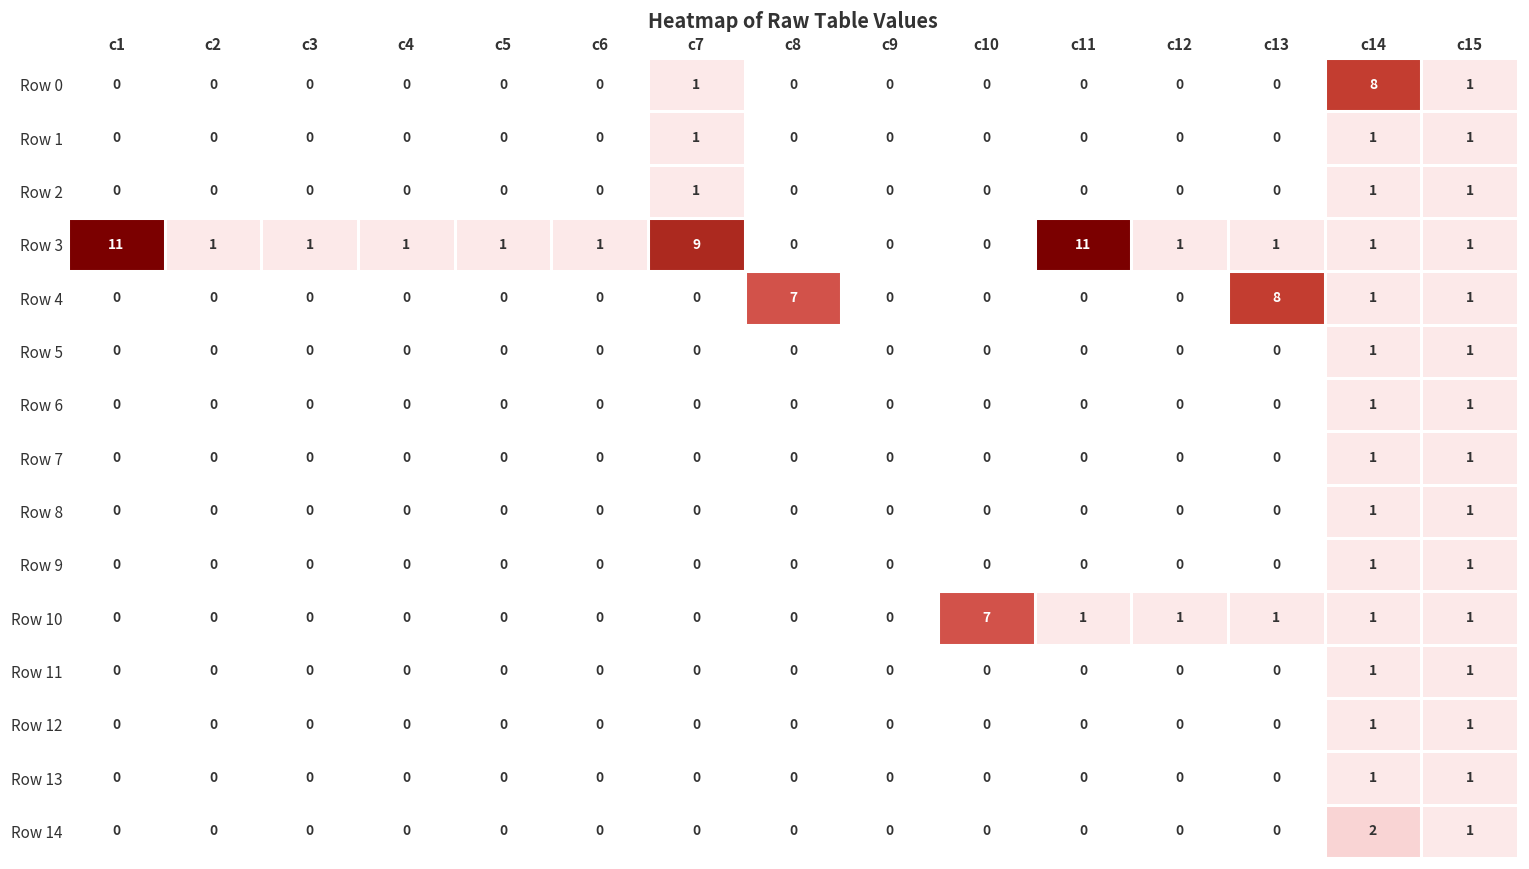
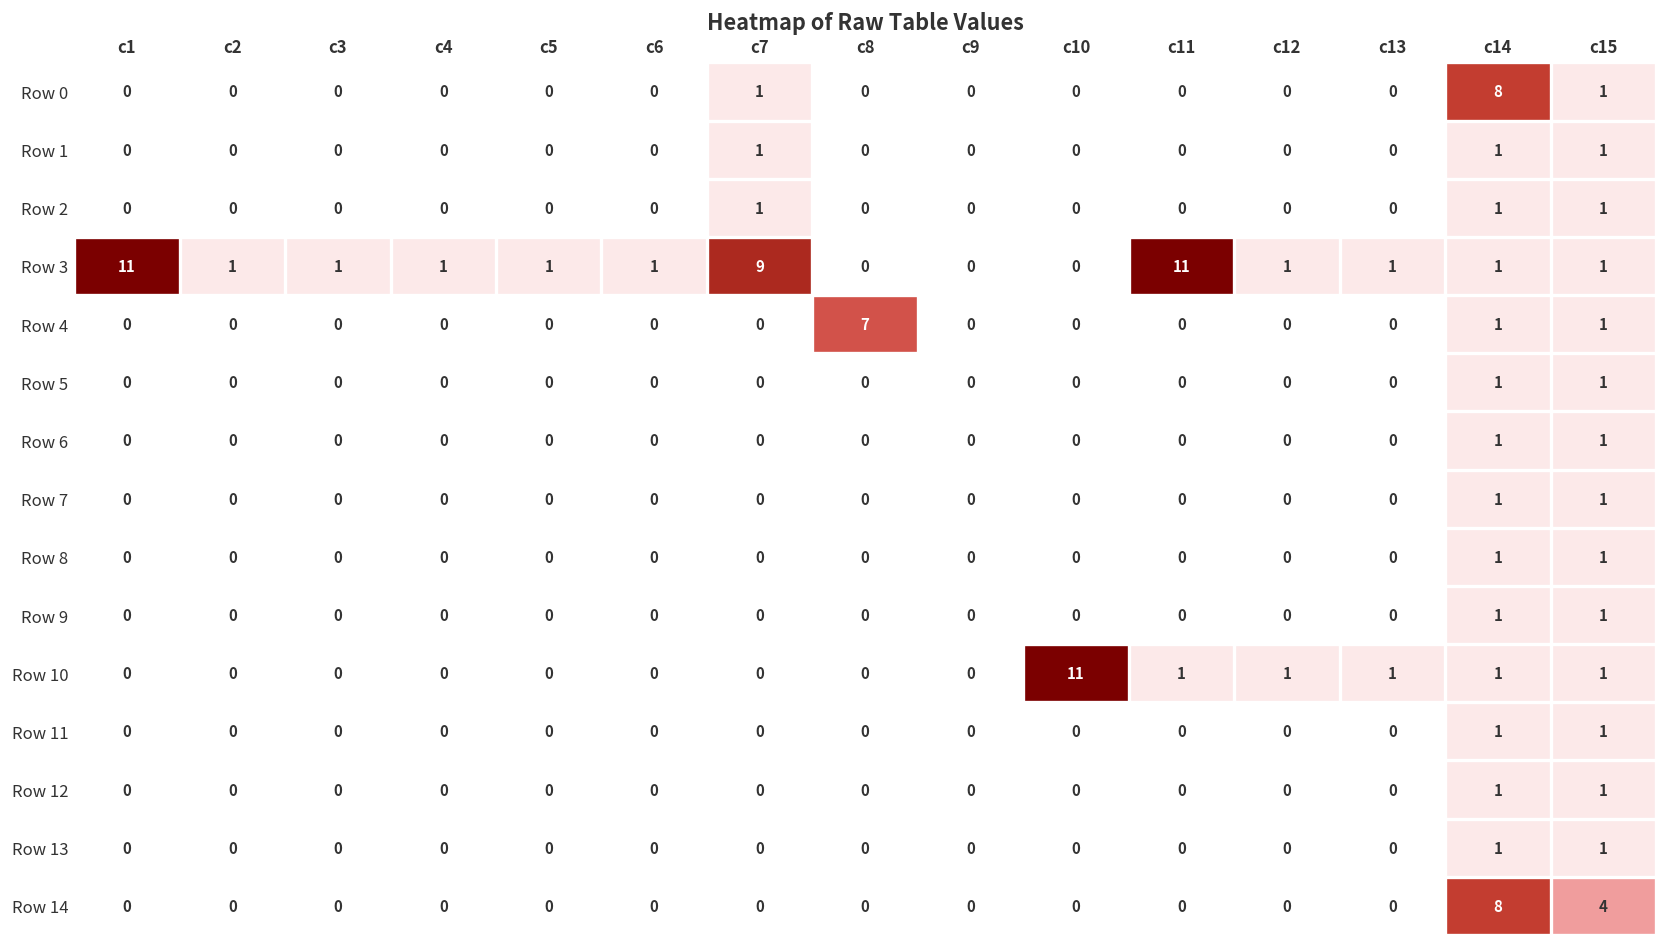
Row 4, c13: 8 -> 0
Row 10, c10: 7 -> 11
Row 14, c14: 2 -> 8
Row 14, c15: 1 -> 4
